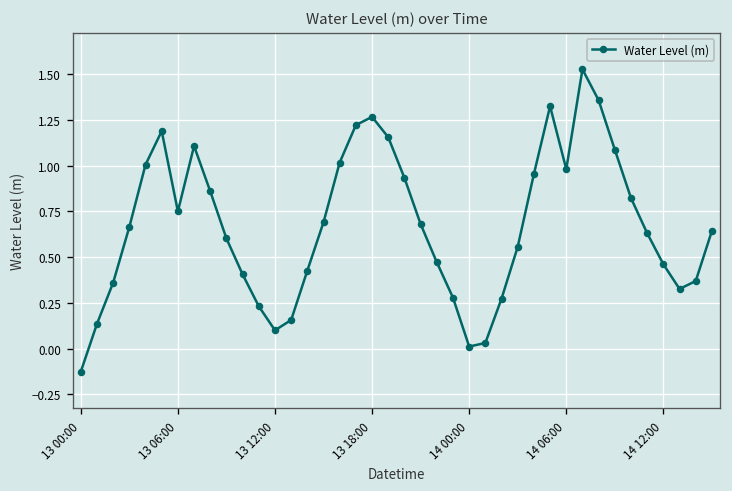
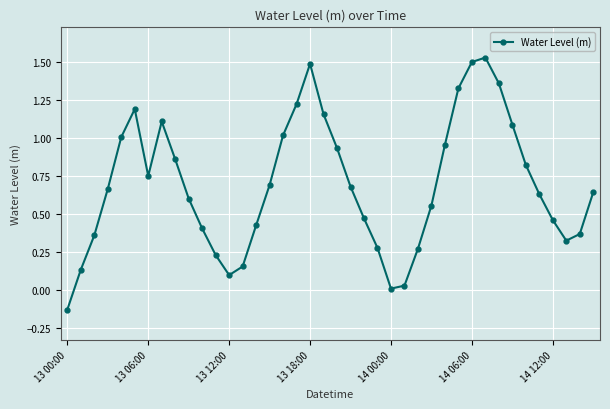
13 18:00: 1.27 -> 1.49
14 06:00: 0.98 -> 1.50
